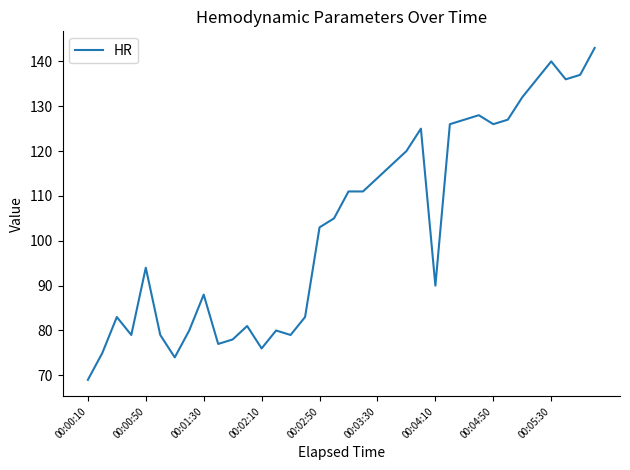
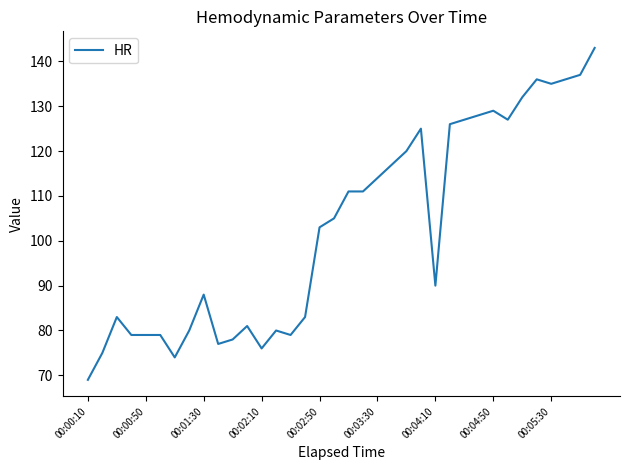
00:00:50: 94 -> 79
00:04:50: 126 -> 129
00:05:30: 140 -> 135
